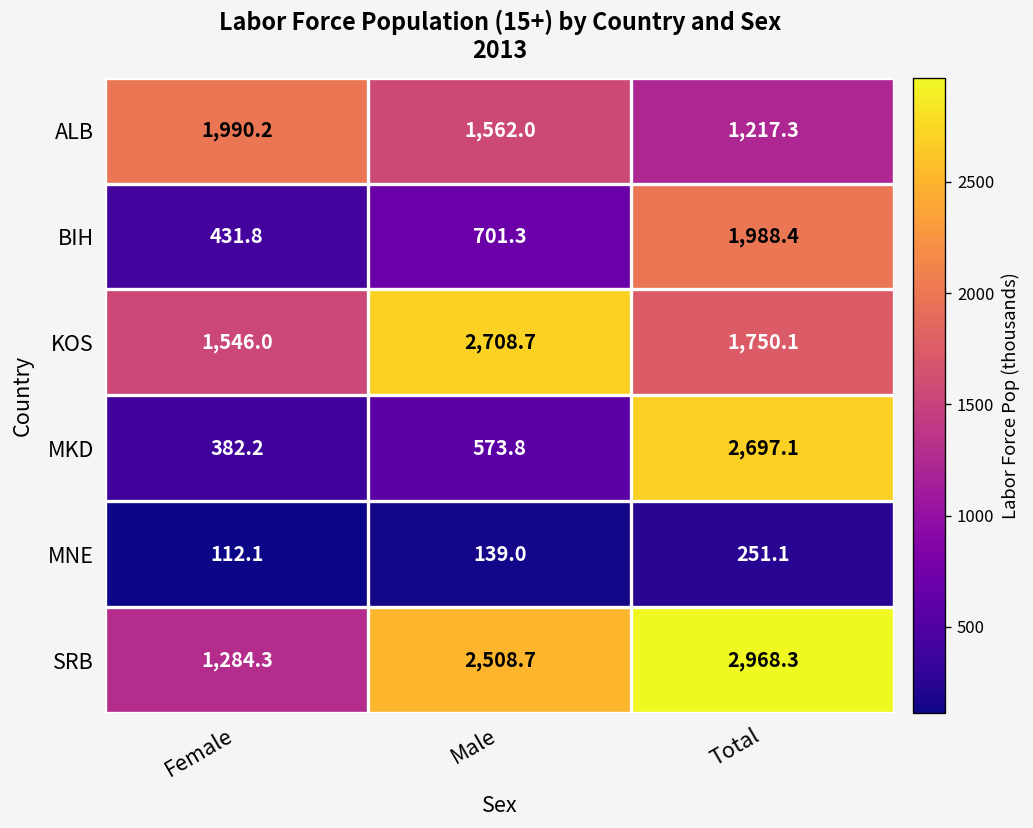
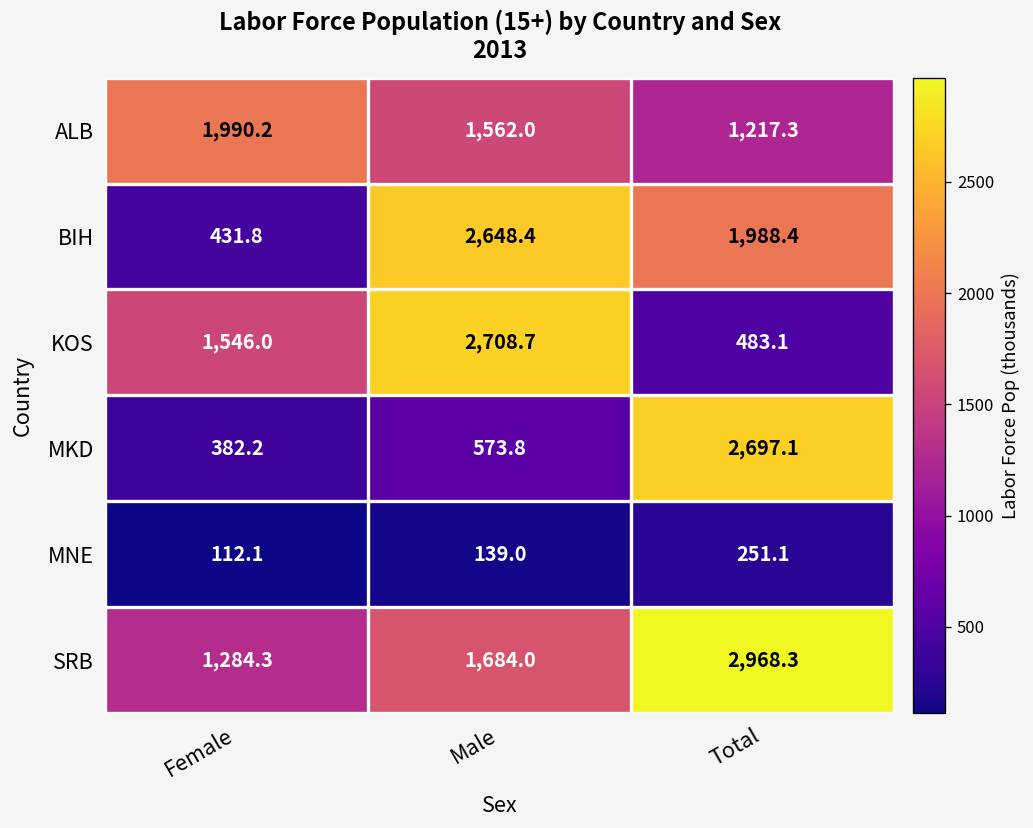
BIH, Male: 701.3 -> 2,648.4
KOS, Total: 1,750.1 -> 483.1
SRB, Male: 2,508.7 -> 1,684.0
